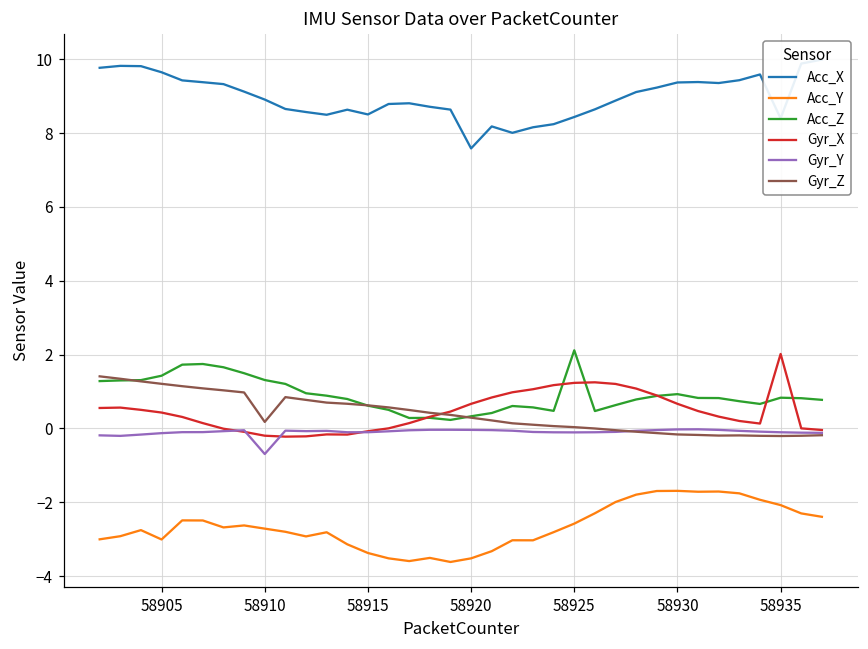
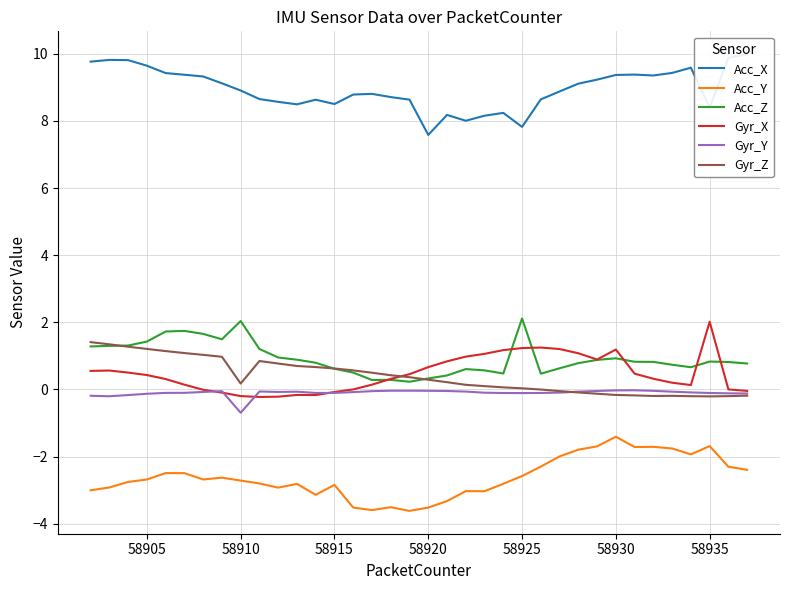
Acc_Y, 58905: -3.0 -> -2.7
Acc_Z, 58910: 1.3 -> 2.0
Acc_Y, 58915: -3.4 -> -2.8
Acc_X, 58925: 8.4 -> 7.8
Acc_Y, 58930: -1.7 -> -1.4
Gyr_X, 58930: 0.7 -> 1.2
Acc_Y, 58935: -2.1 -> -1.7
